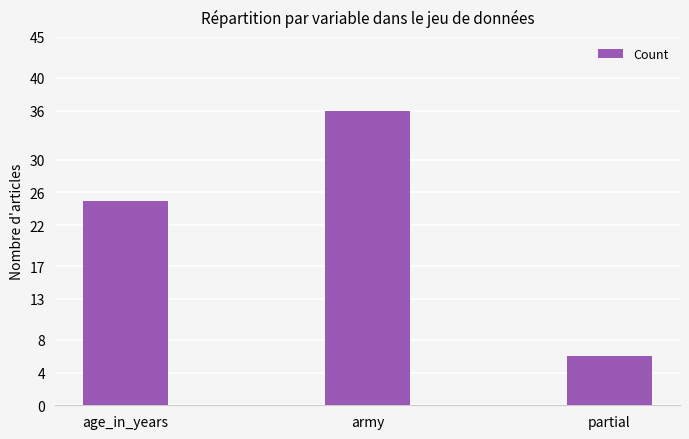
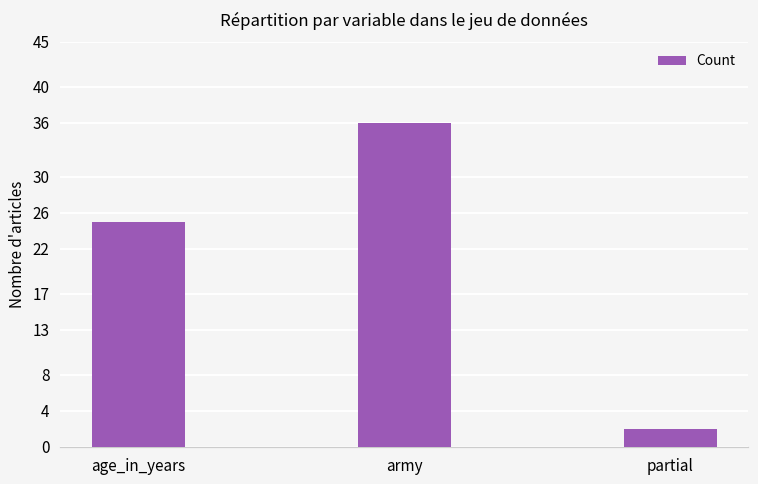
partial: 6 -> 2
